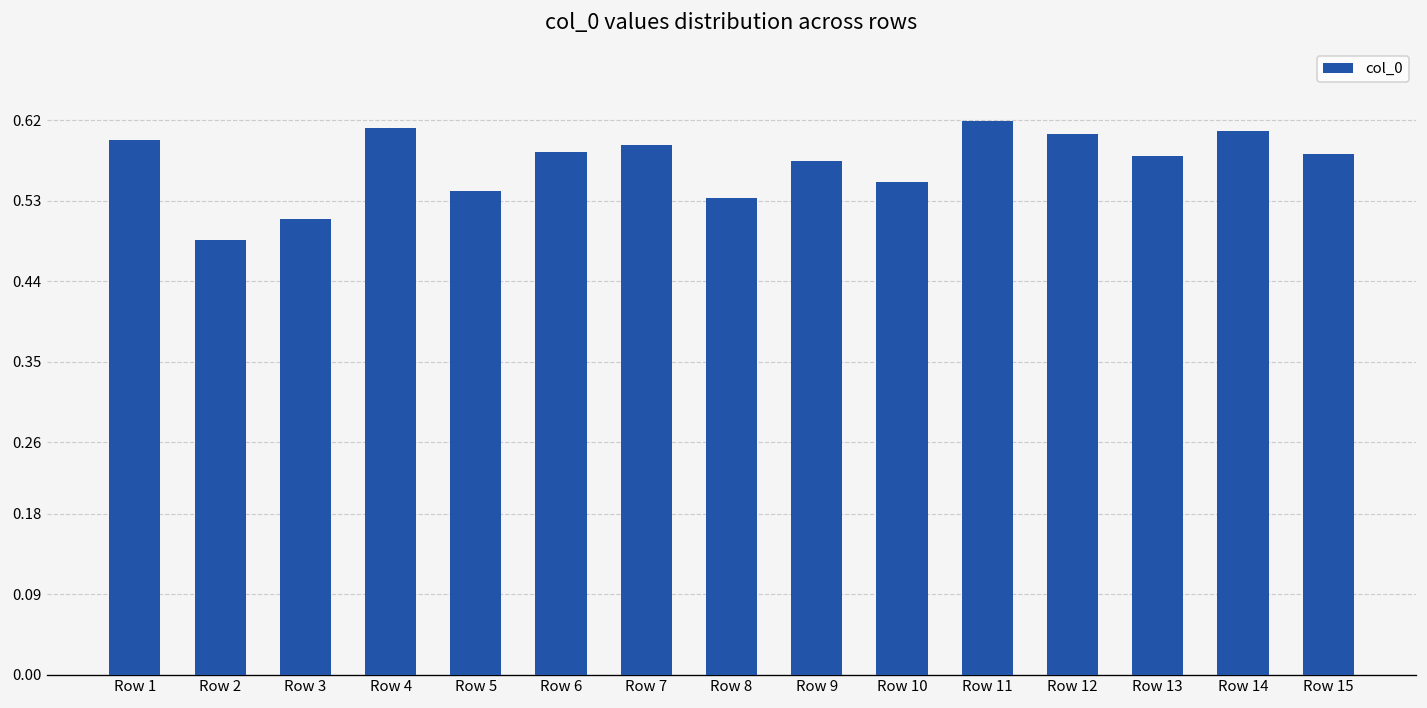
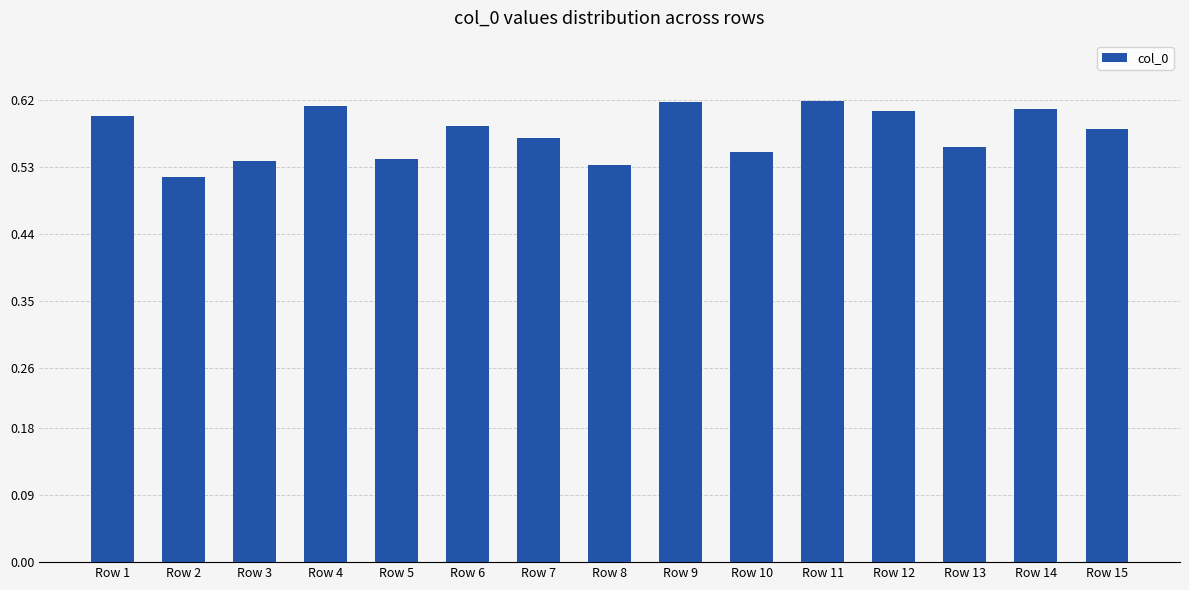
Row 2: 0.49 -> 0.52
Row 3: 0.51 -> 0.54
Row 7: 0.59 -> 0.57
Row 9: 0.58 -> 0.62
Row 13: 0.58 -> 0.56
